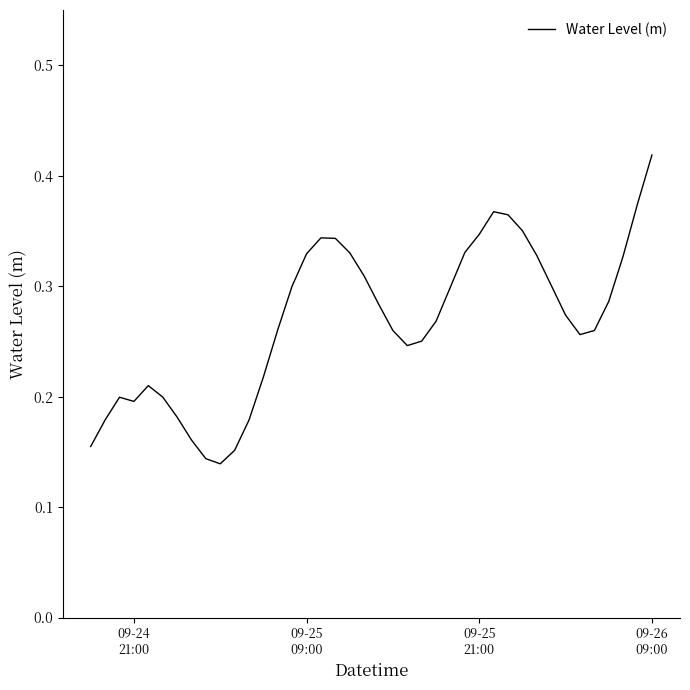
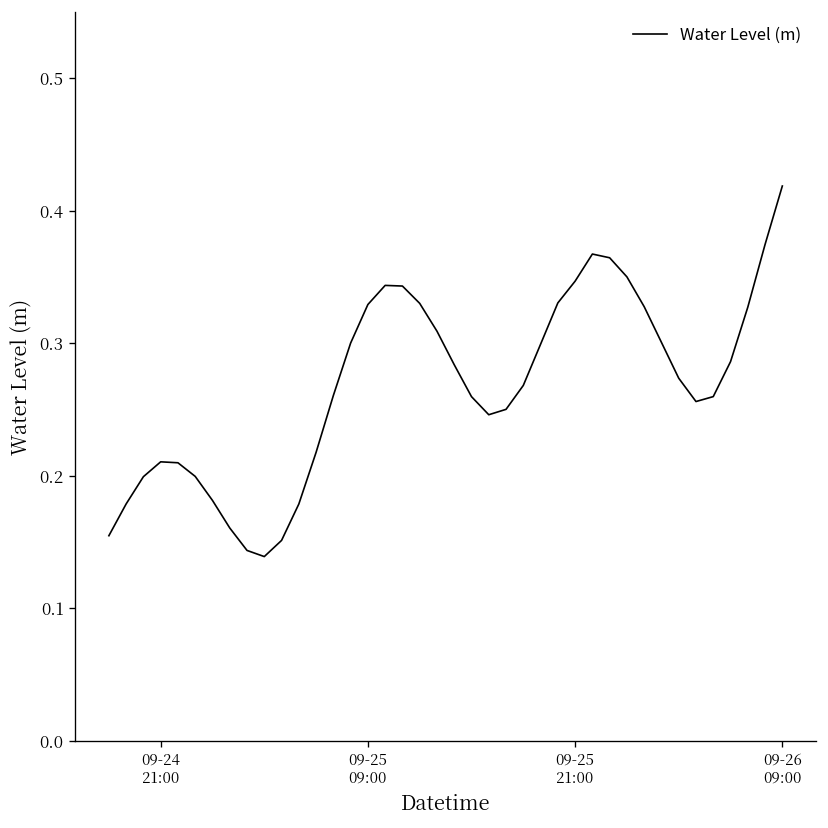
09-24 21:00: 0.196 -> 0.211
